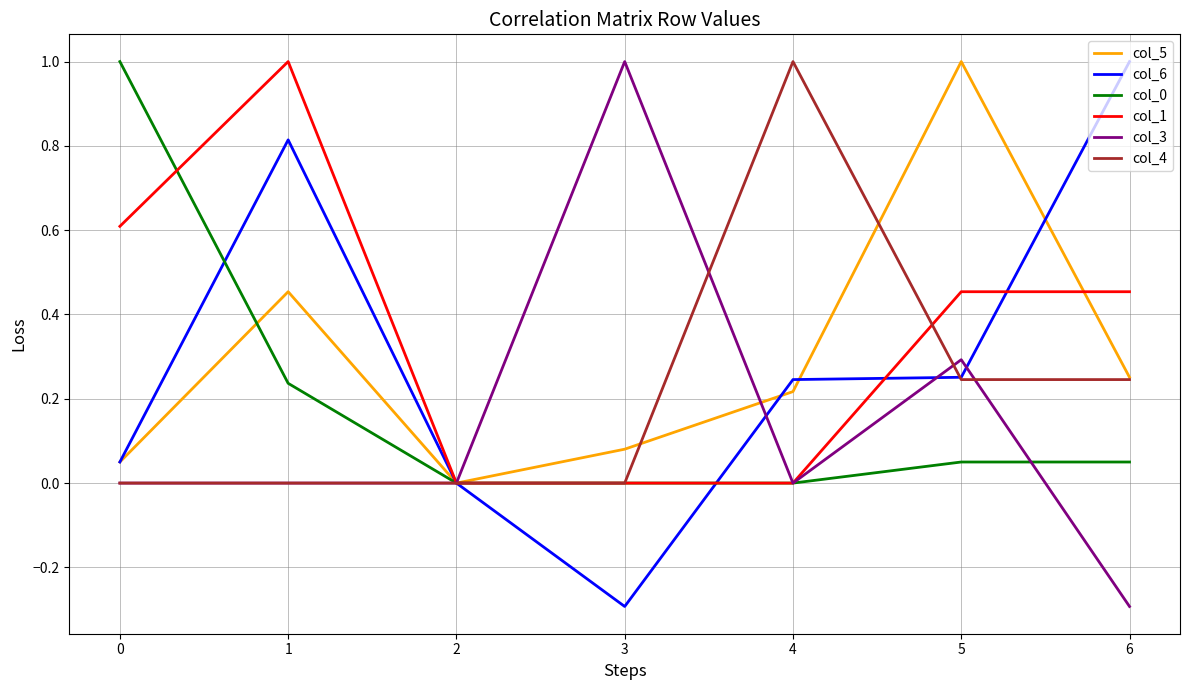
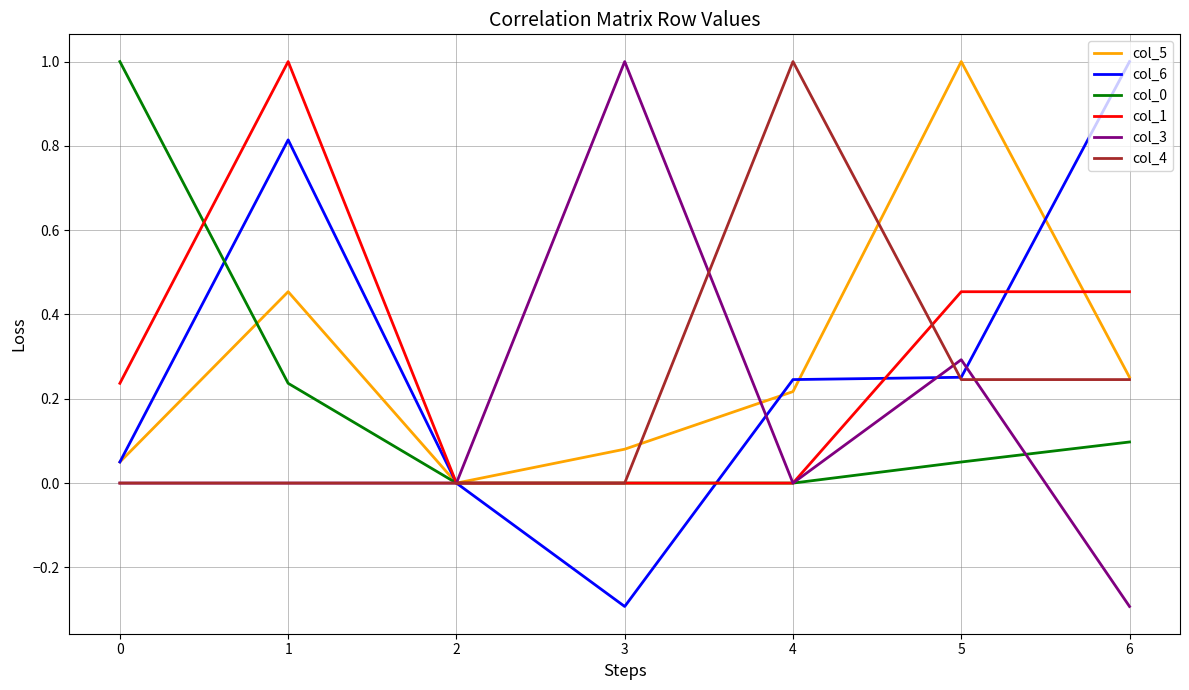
col_1, 0: 0.61 -> 0.24
col_0, 6: 0.05 -> 0.10
